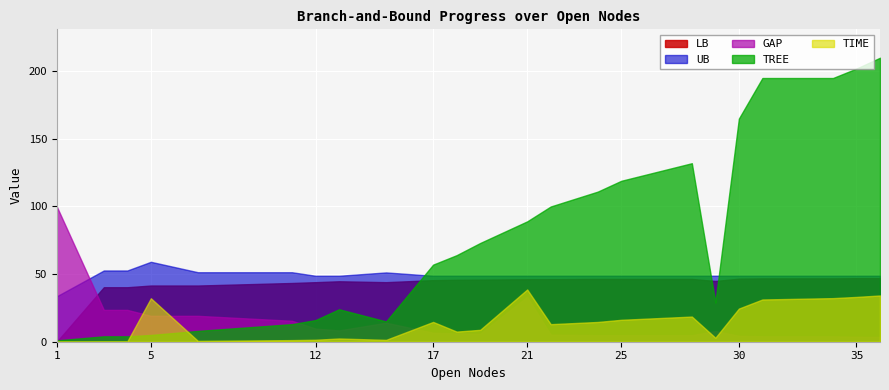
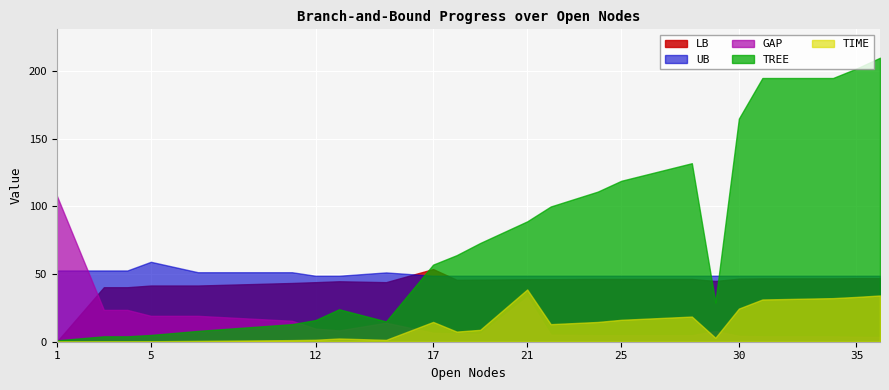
UB, 1: 34 -> 53
GAP, 1: 100 -> 108
TIME, 5: 32 -> 0
LB, 17: 46 -> 54
